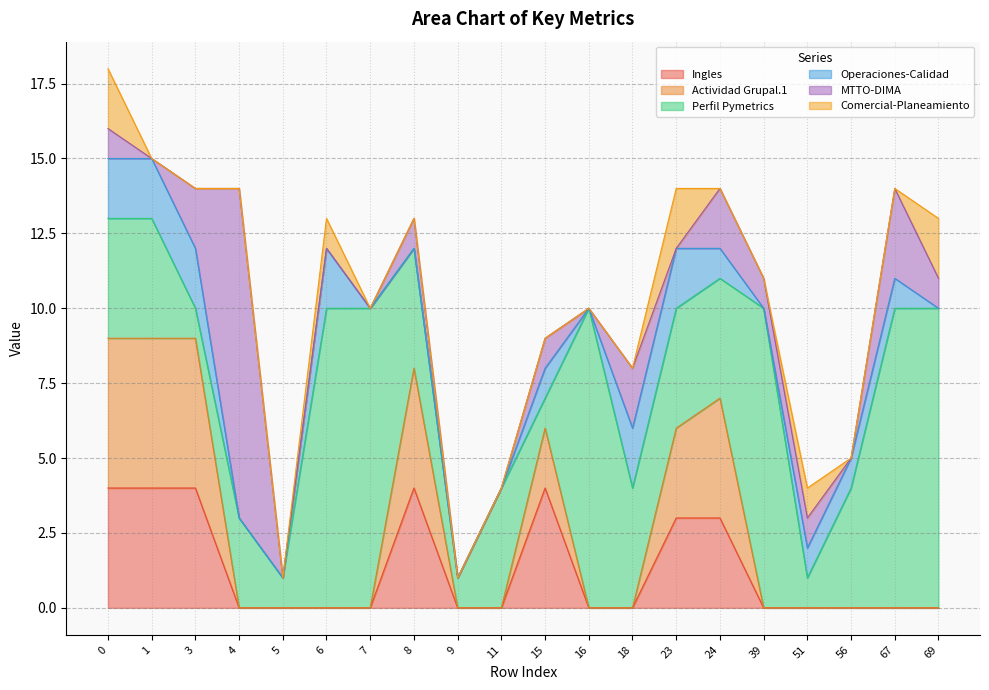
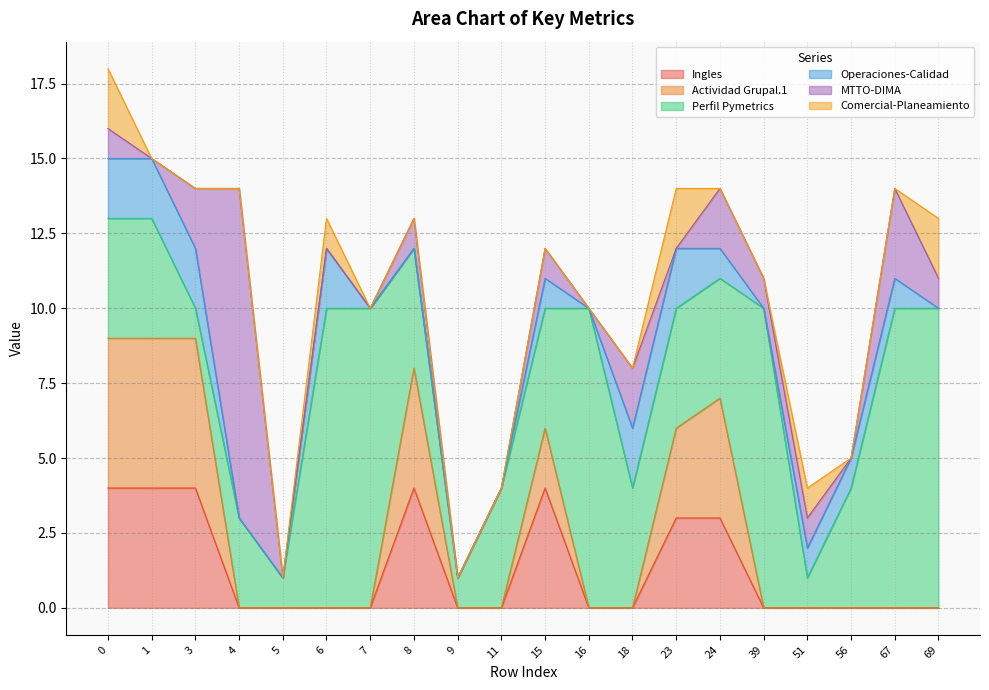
Perfil Pymetrics, 15: 1 -> 4
